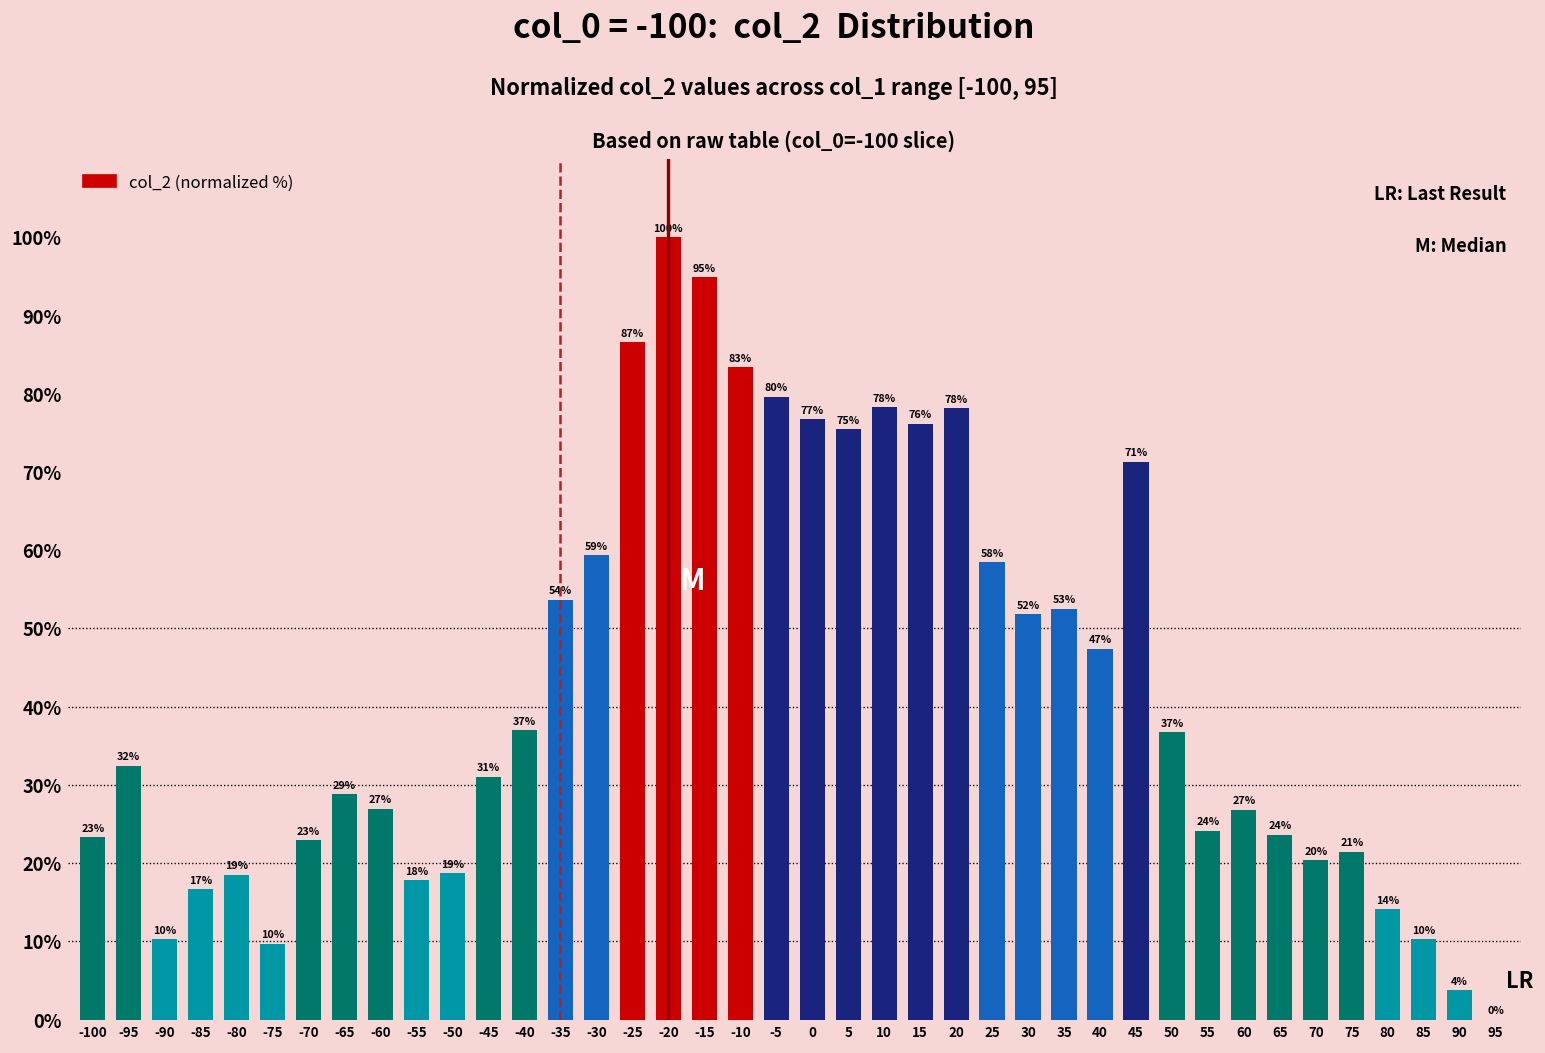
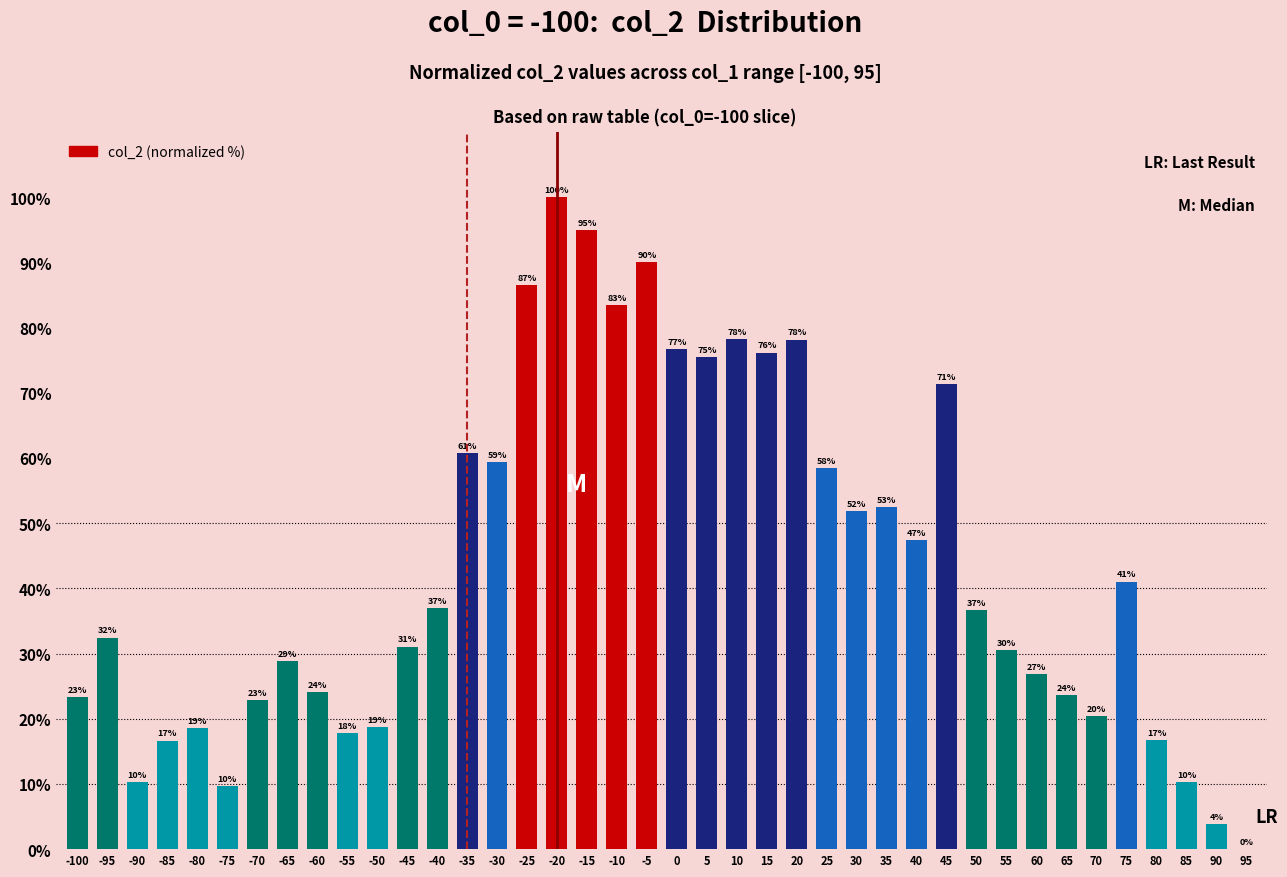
-60: 27% -> 24%
-35: 54% -> 61%
-5: 80% -> 90%
55: 24% -> 30%
75: 21% -> 41%
80: 14% -> 17%
